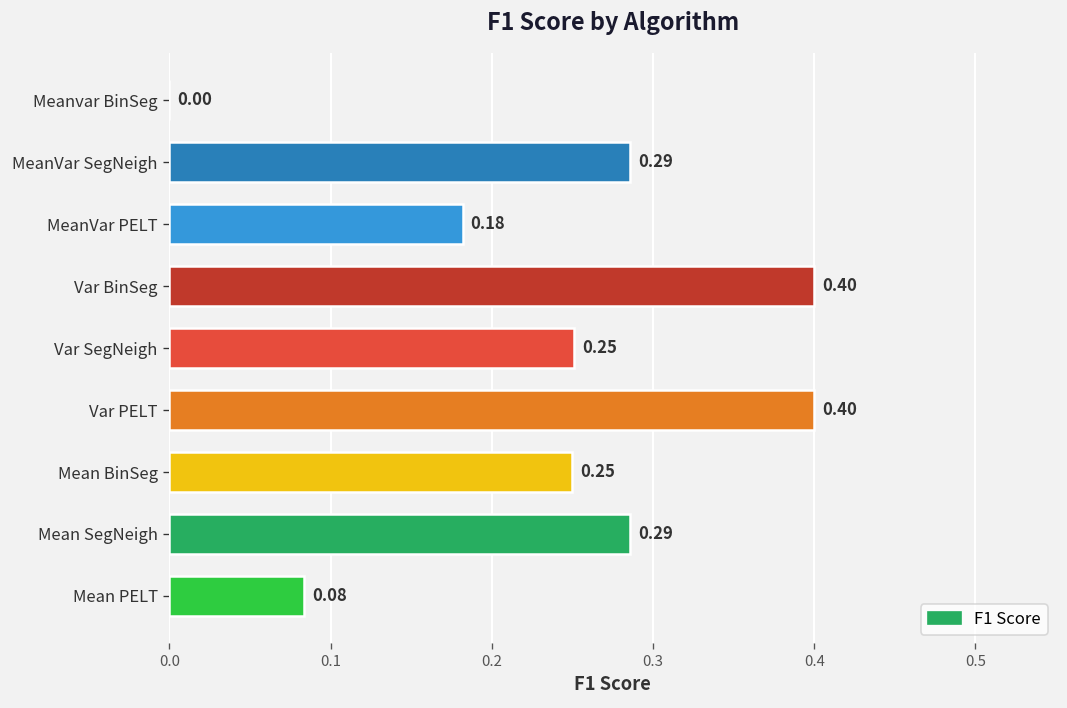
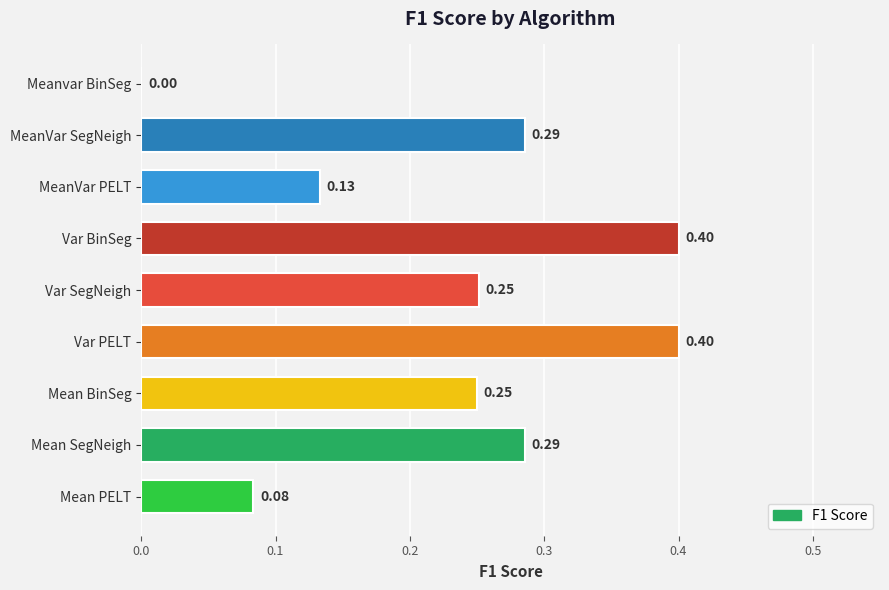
MeanVar PELT: 0.18 -> 0.13
